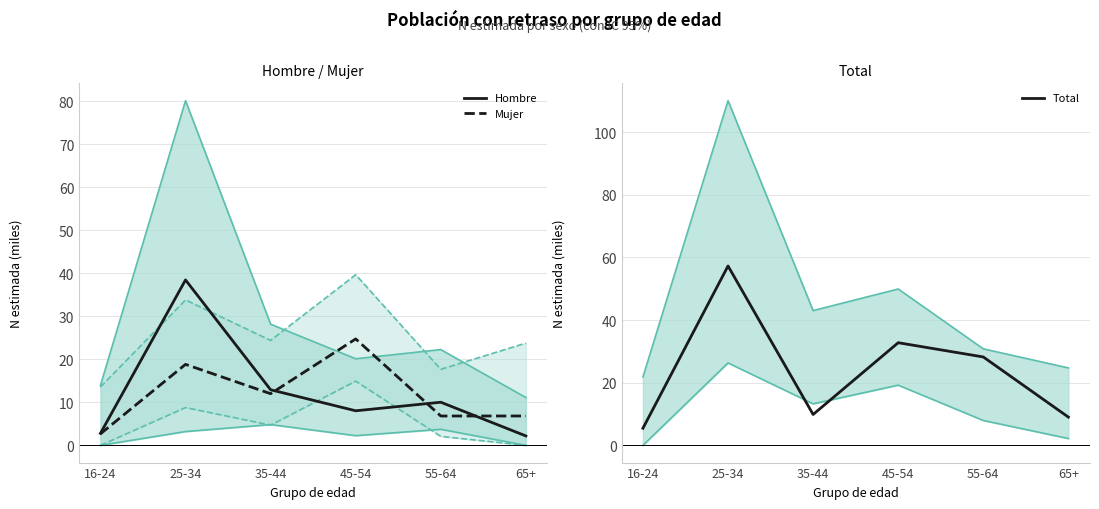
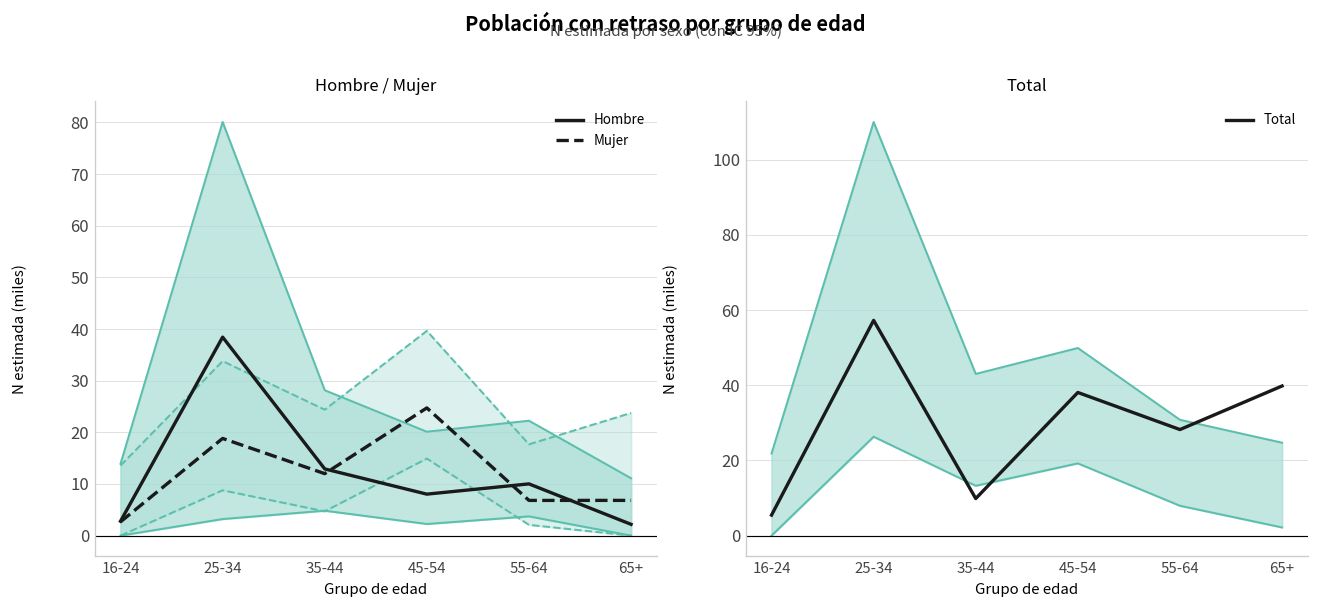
Total, Total, 45-54: 33 -> 38
Total, Total, 65+: 9 -> 40
